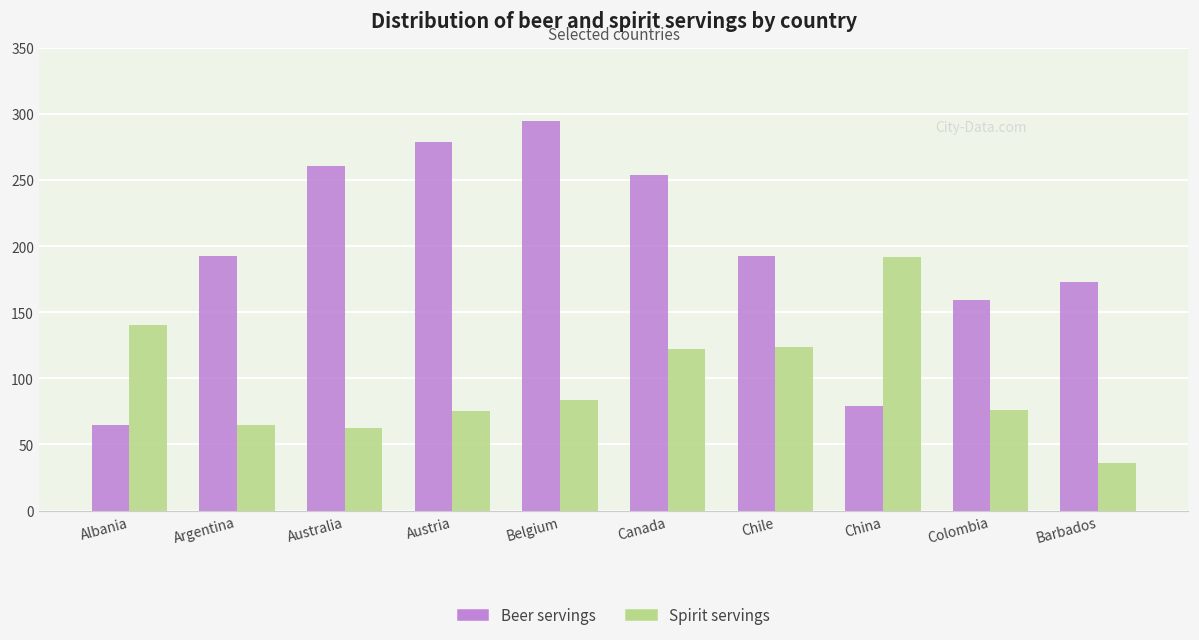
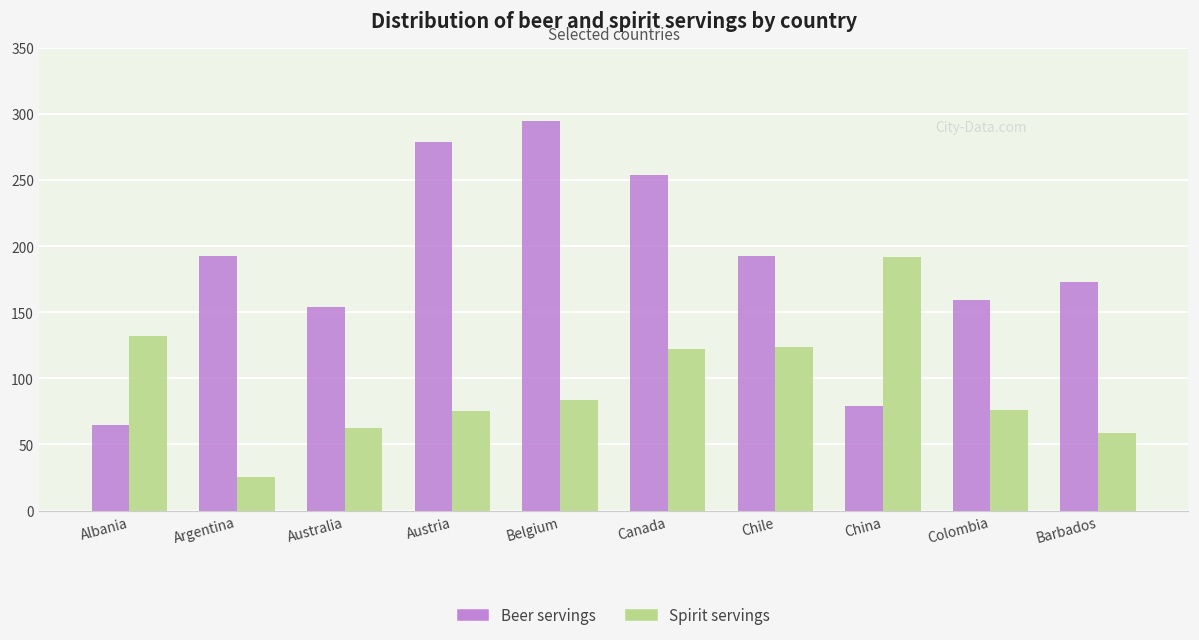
Spirit servings, Albania: 141 -> 132
Spirit servings, Argentina: 65 -> 25
Beer servings, Australia: 261 -> 154
Spirit servings, Barbados: 36 -> 59
